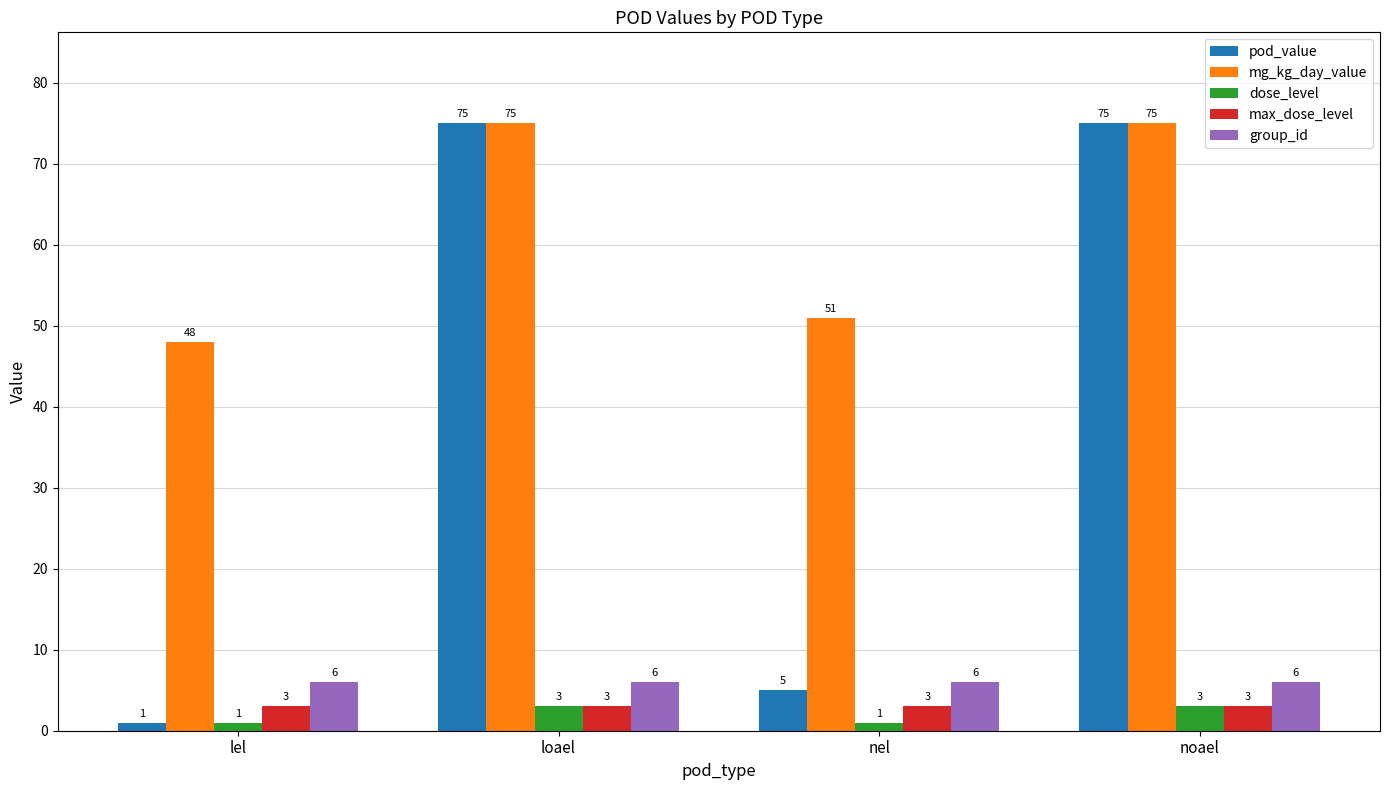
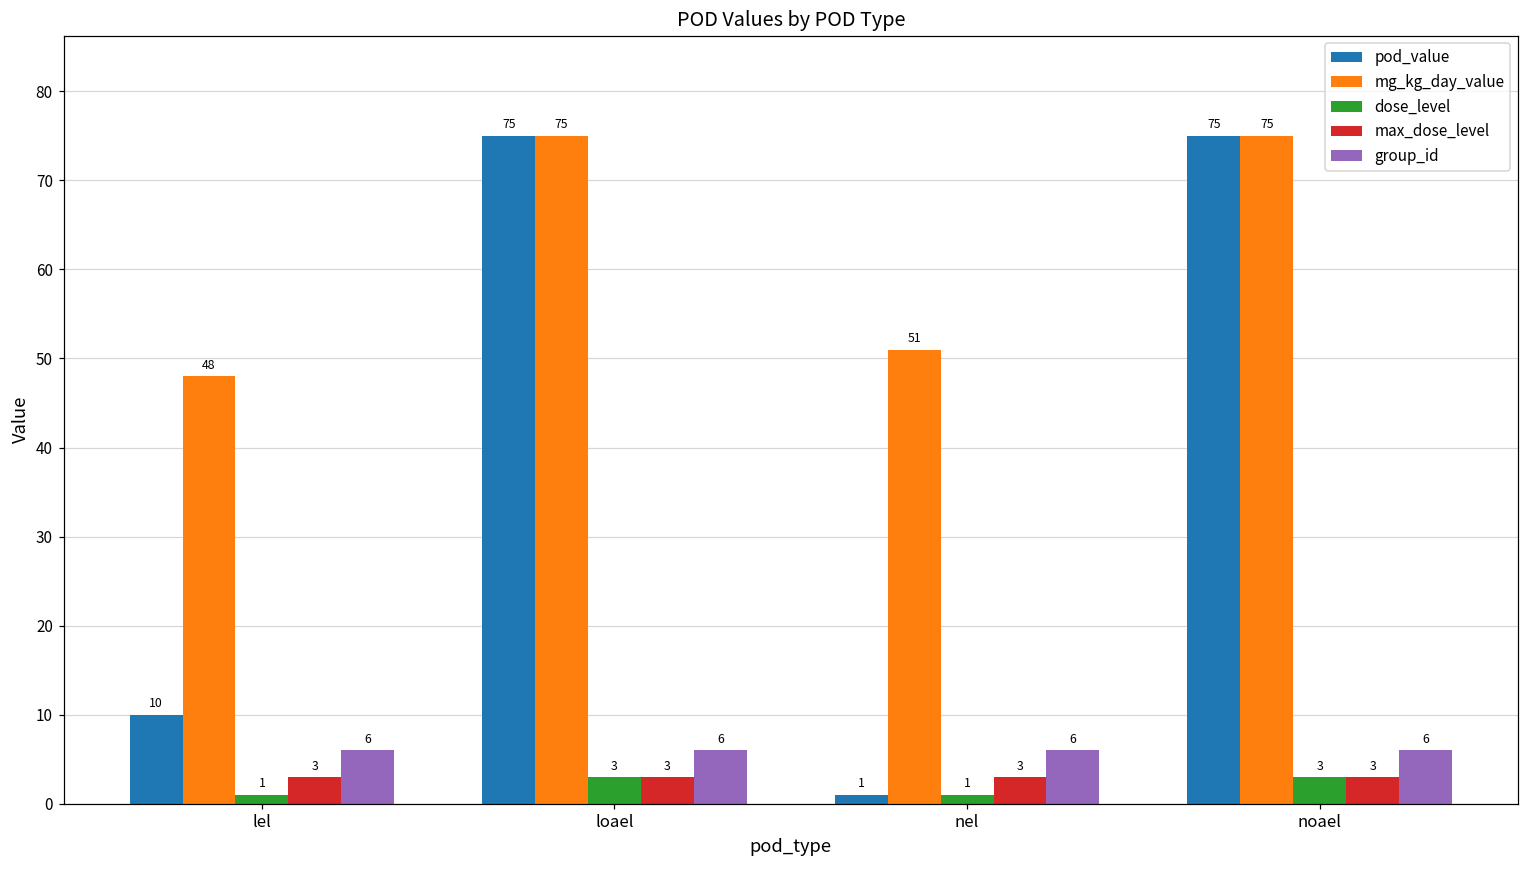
pod_value, lel: 1 -> 10
pod_value, nel: 5 -> 1
